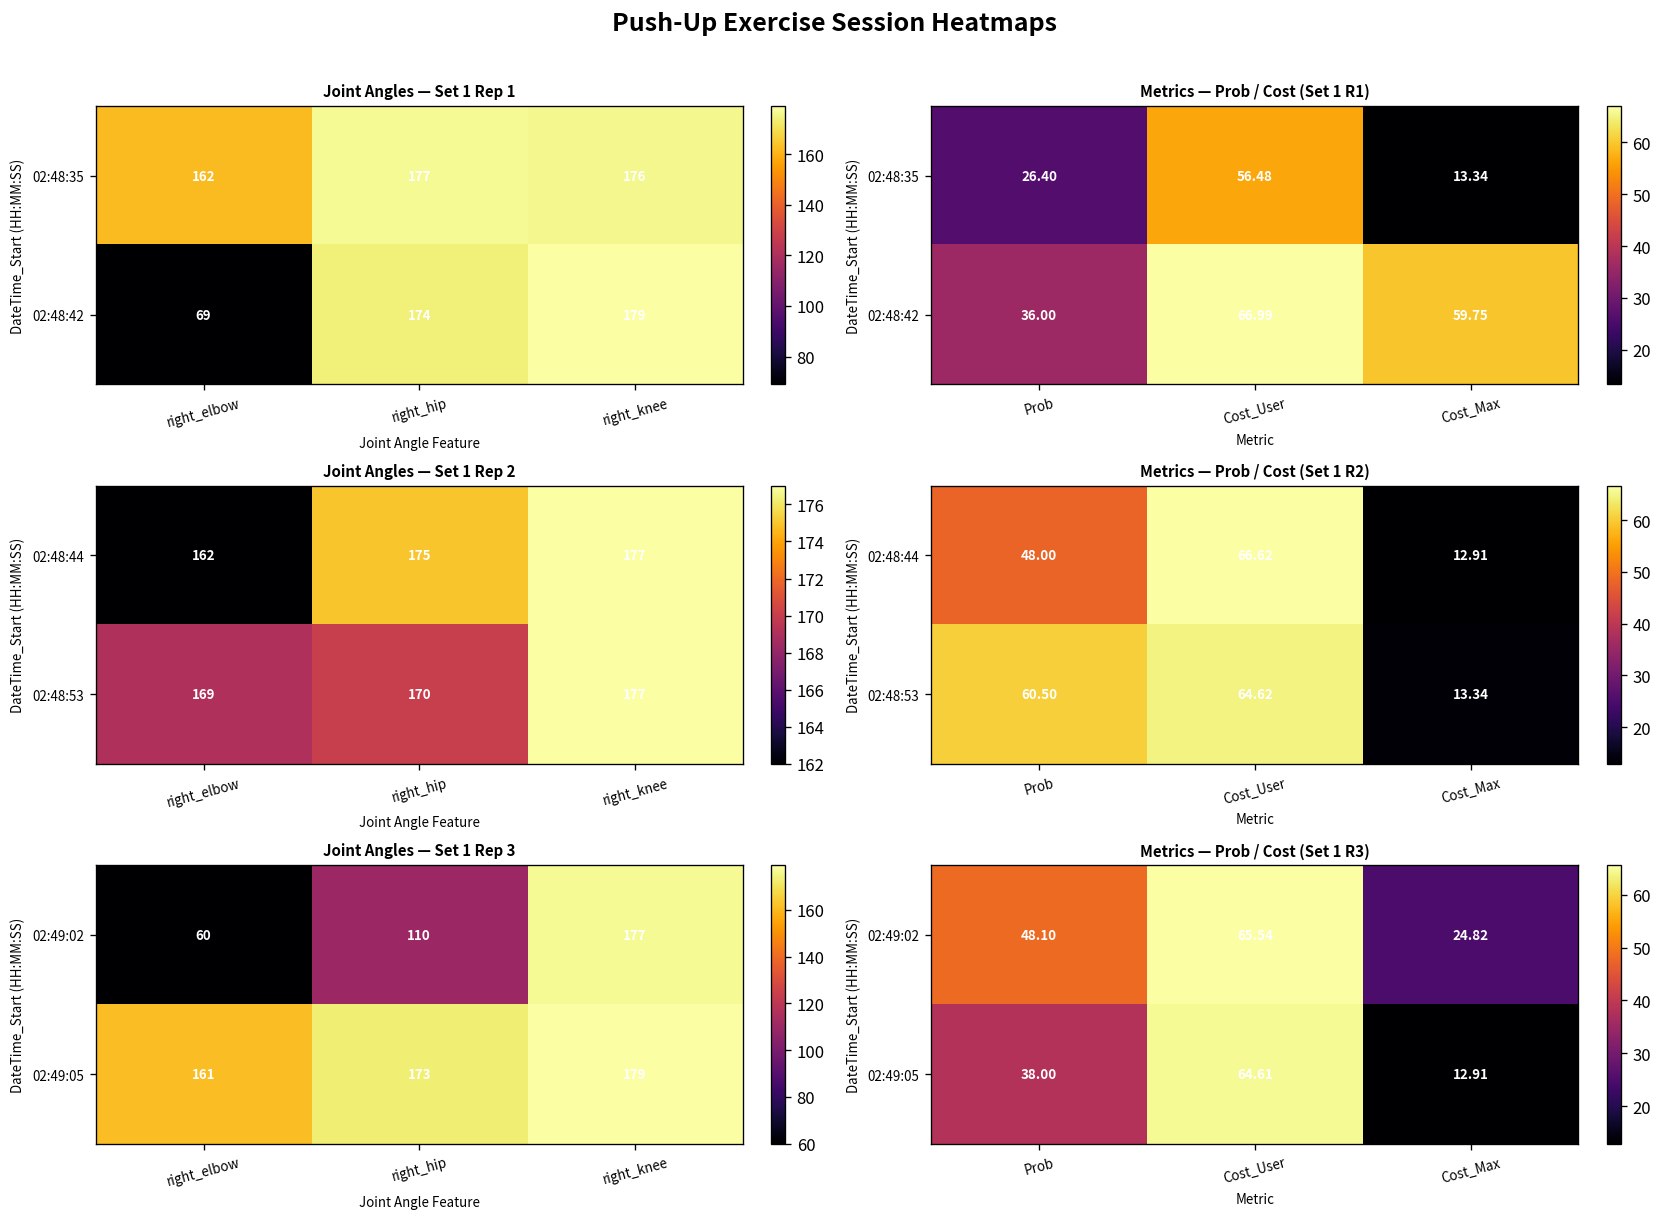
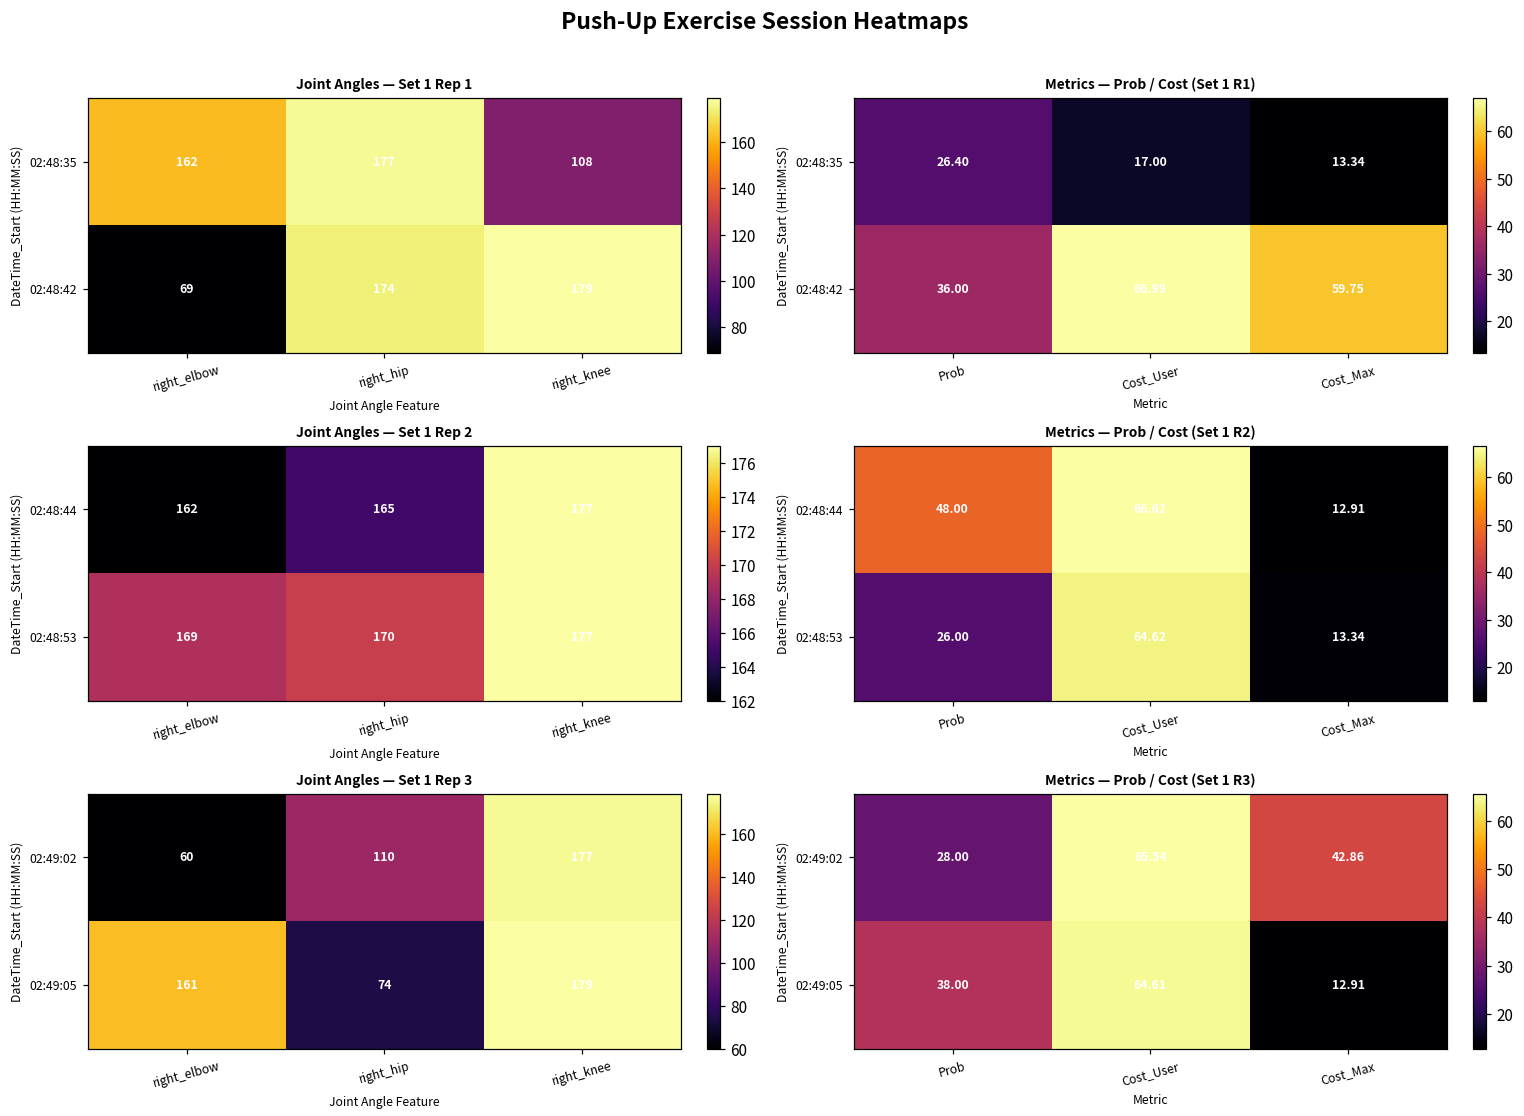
Joint Angles — Set 1 Rep 1, 02:48:35, right_knee: 176 -> 108
Metrics — Prob / Cost (Set 1 R1), 02:48:35, Cost_User: 56.48 -> 17.00
Joint Angles — Set 1 Rep 2, 02:48:44, right_hip: 175 -> 165
Metrics — Prob / Cost (Set 1 R2), 02:48:53, Prob: 60.50 -> 26.00
Joint Angles — Set 1 Rep 3, 02:49:05, right_hip: 173 -> 74
Metrics — Prob / Cost (Set 1 R3), 02:49:02, Prob: 48.10 -> 28.00
Metrics — Prob / Cost (Set 1 R3), 02:49:02, Cost_Max: 24.82 -> 42.86
